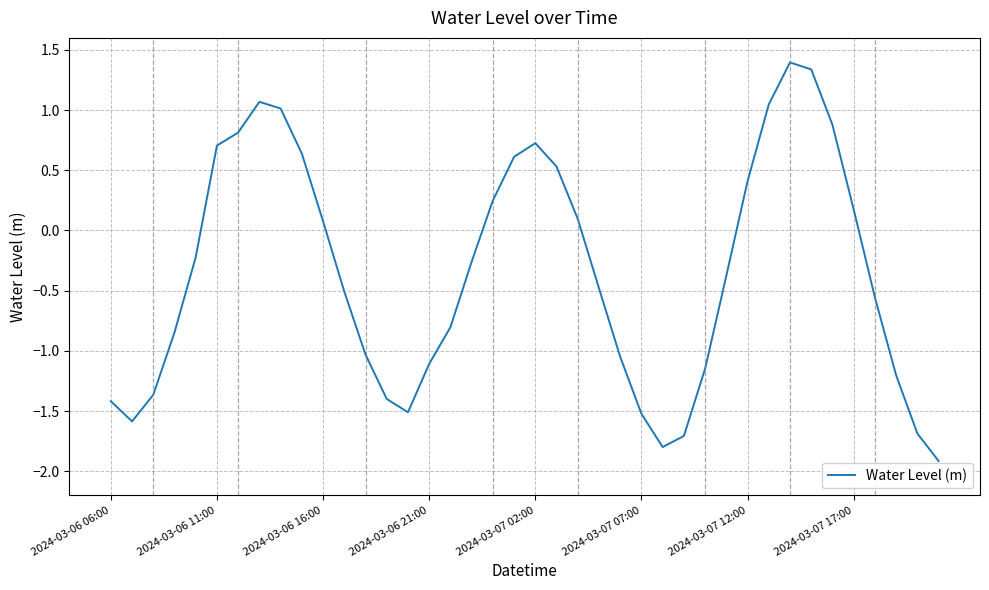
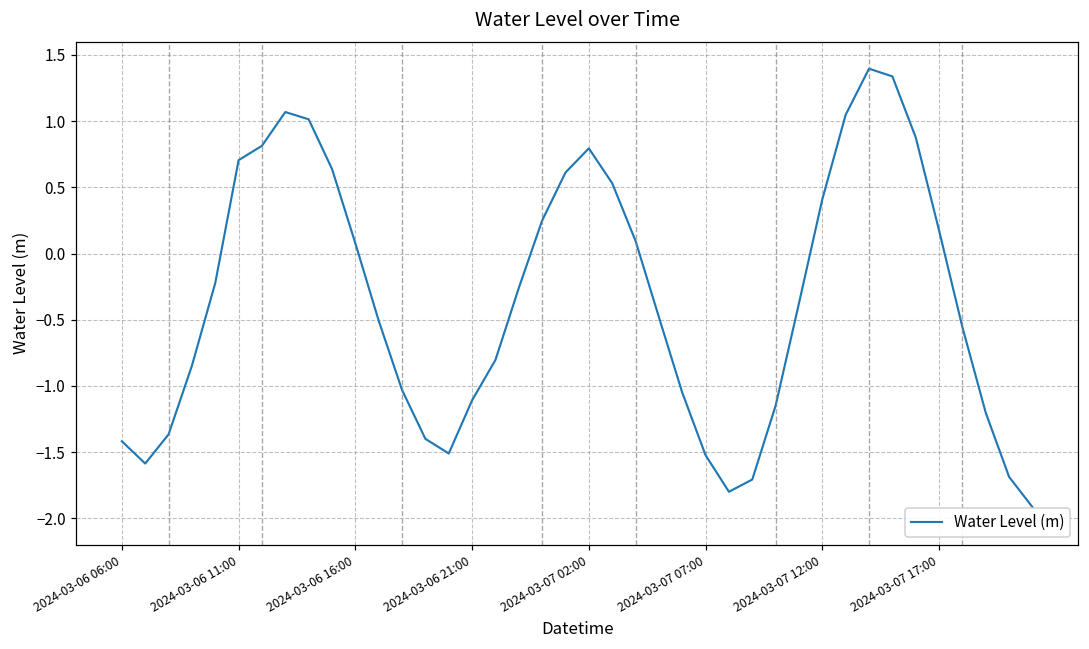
2024-03-07 02:00: 0.73 -> 0.79
